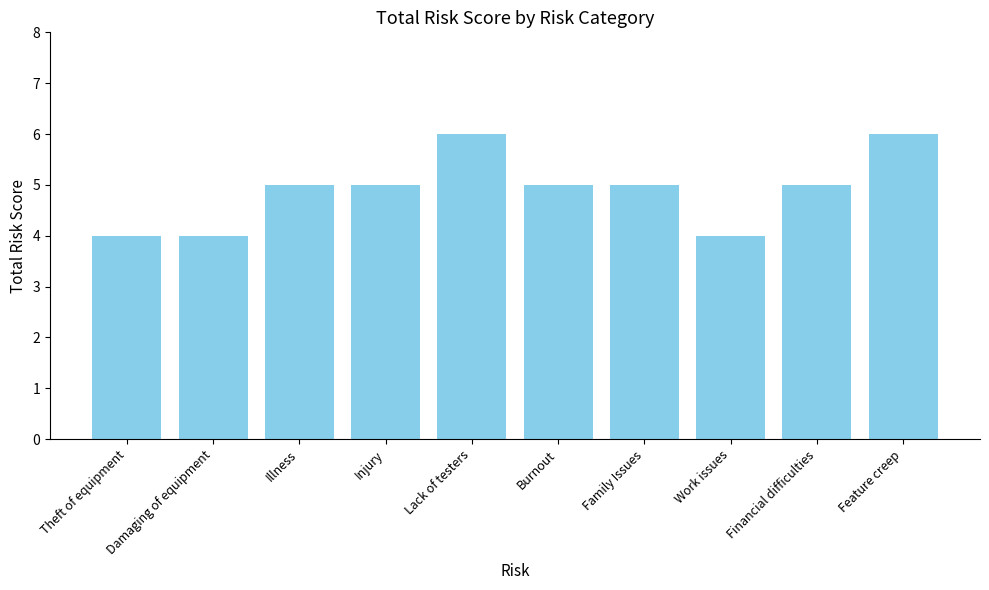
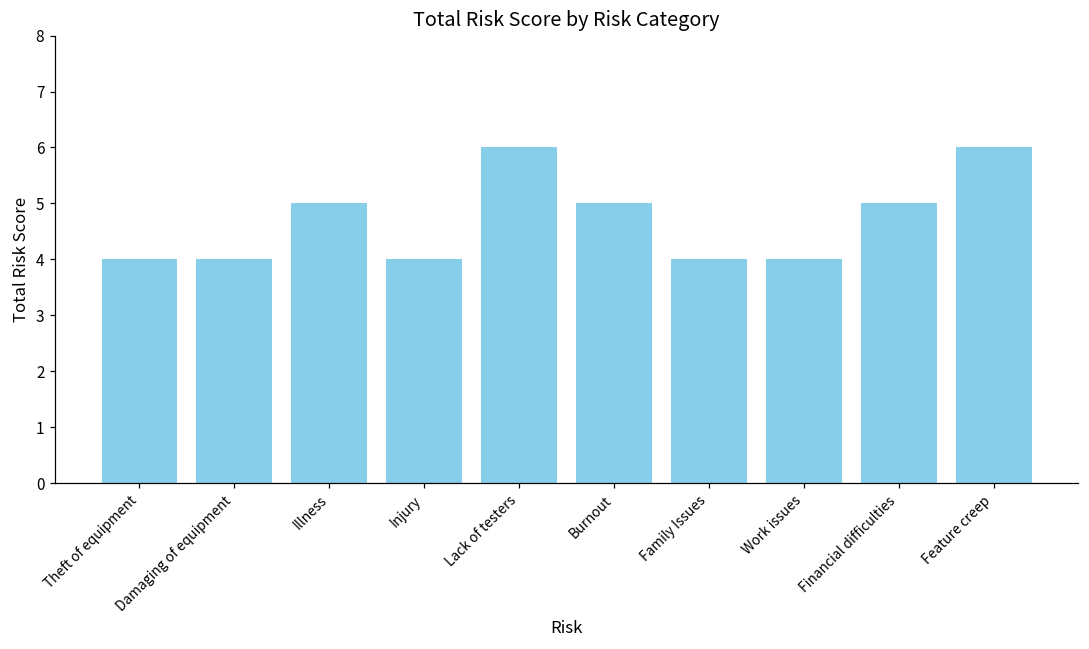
Injury: 5 -> 4
Family Issues: 5 -> 4
